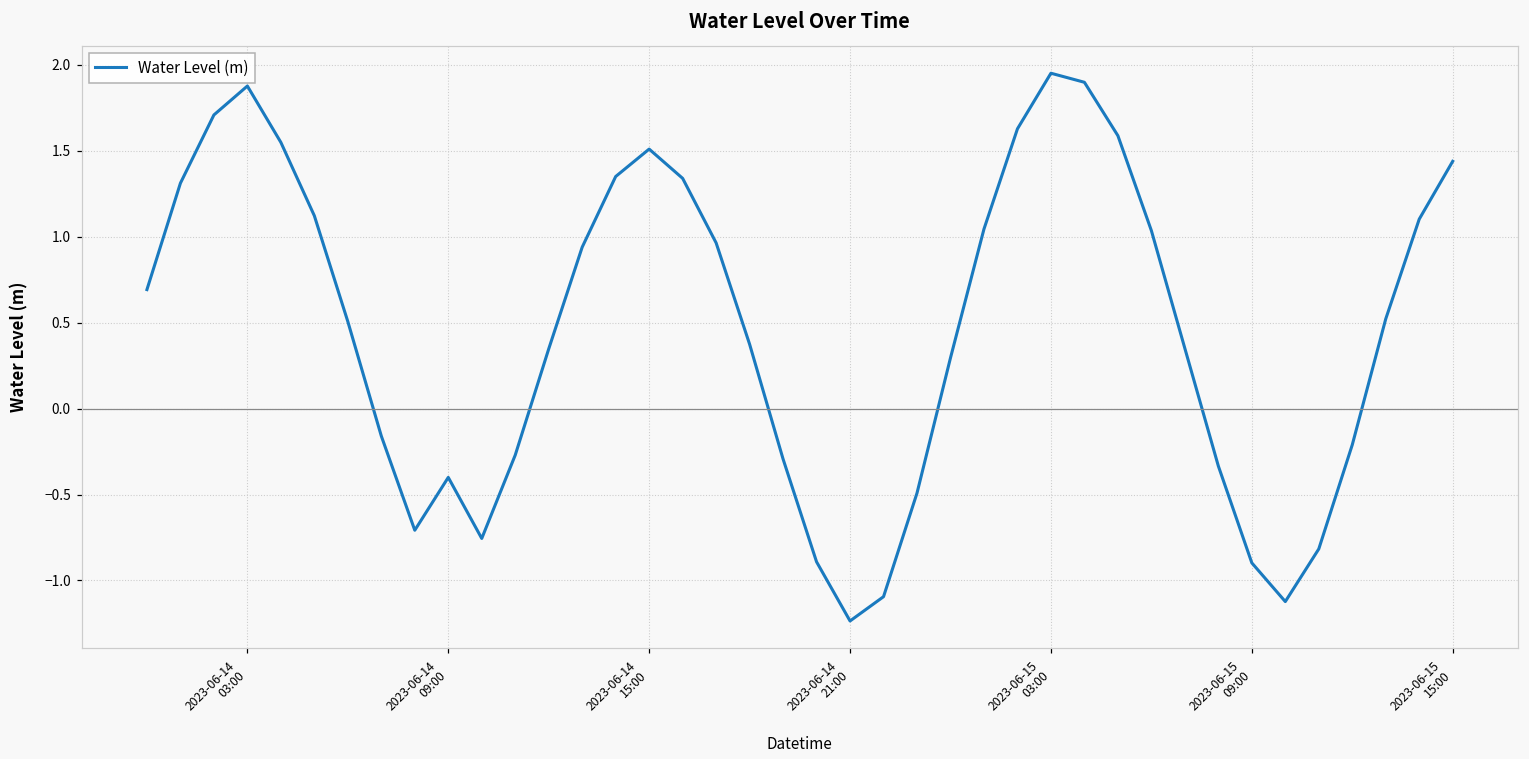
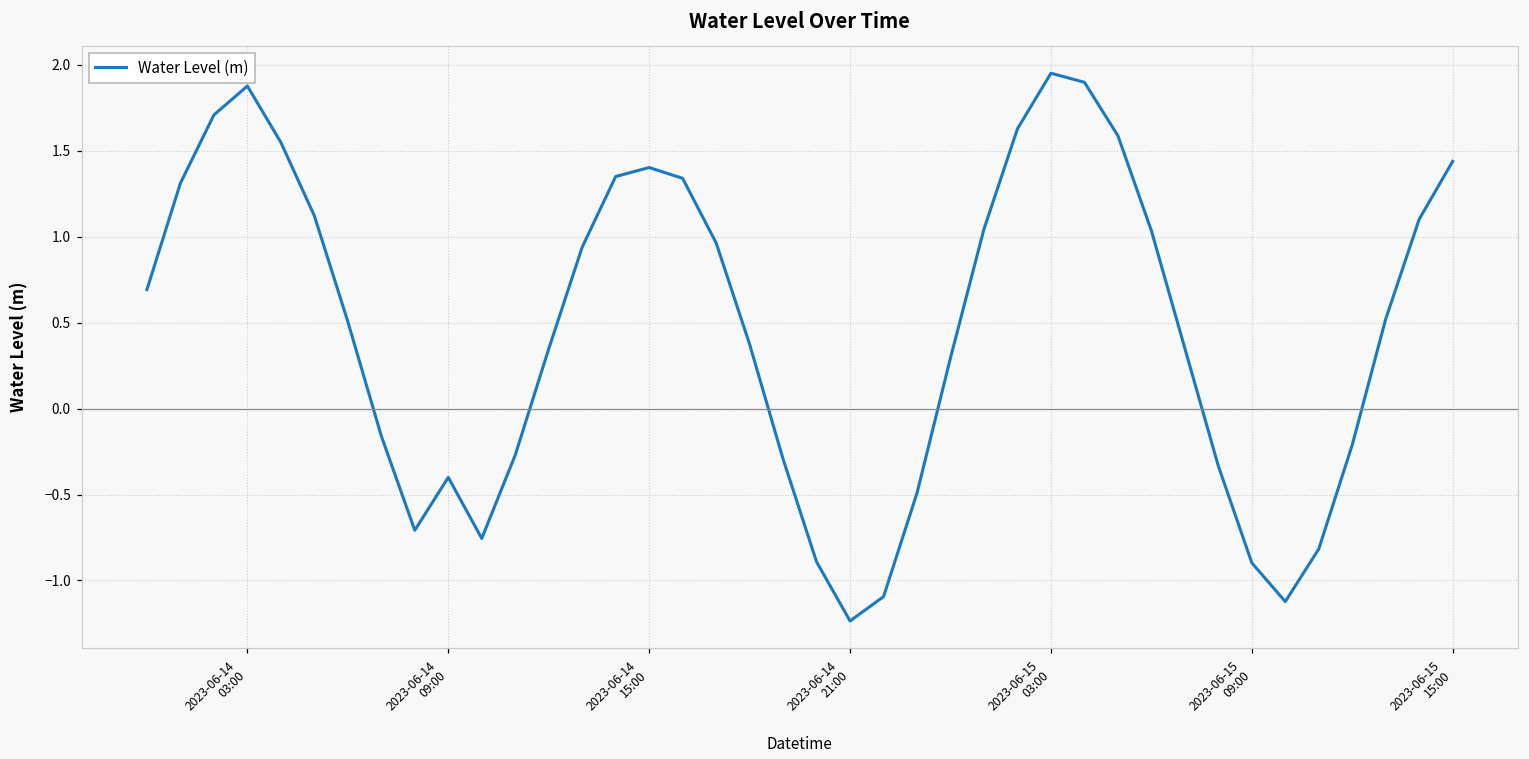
2023-06-14 15:00: 1.51 -> 1.40
